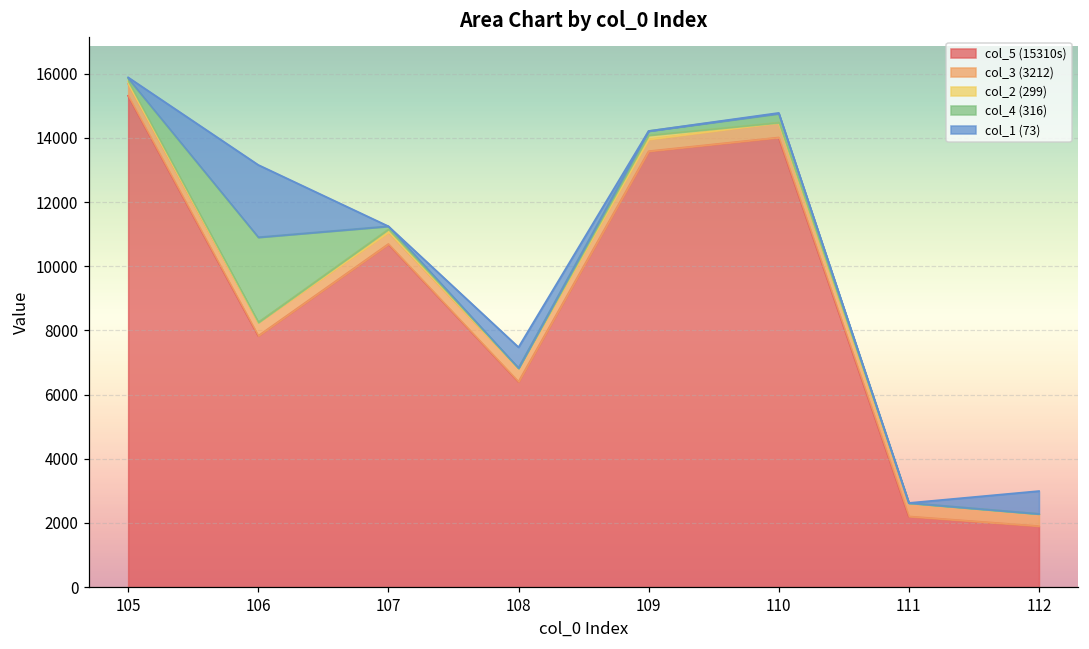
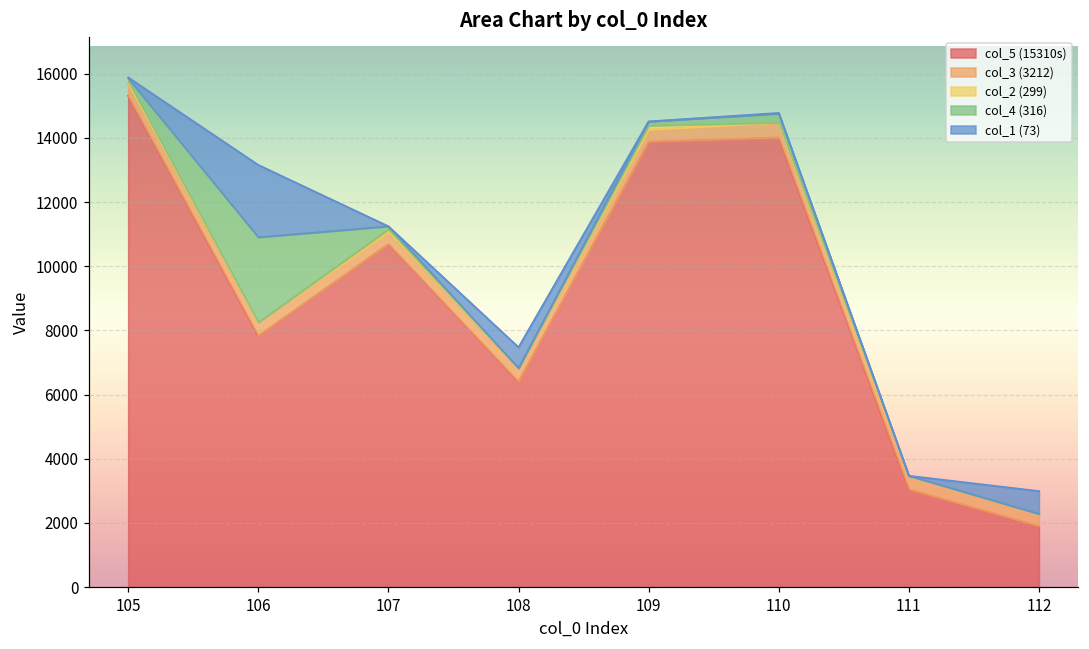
col_5 (15310s), 109: 13600 -> 13900
col_5 (15310s), 111: 2200 -> 3000
